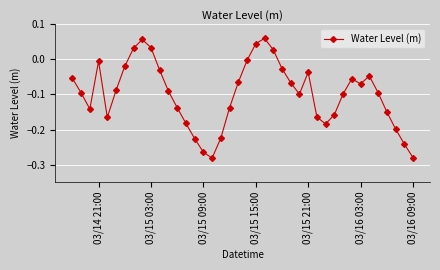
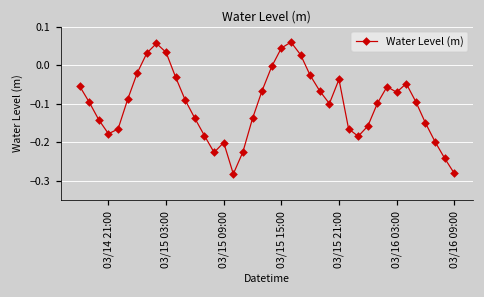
03/14 21:00: -0.01 -> -0.18
03/15 09:00: -0.26 -> -0.20
